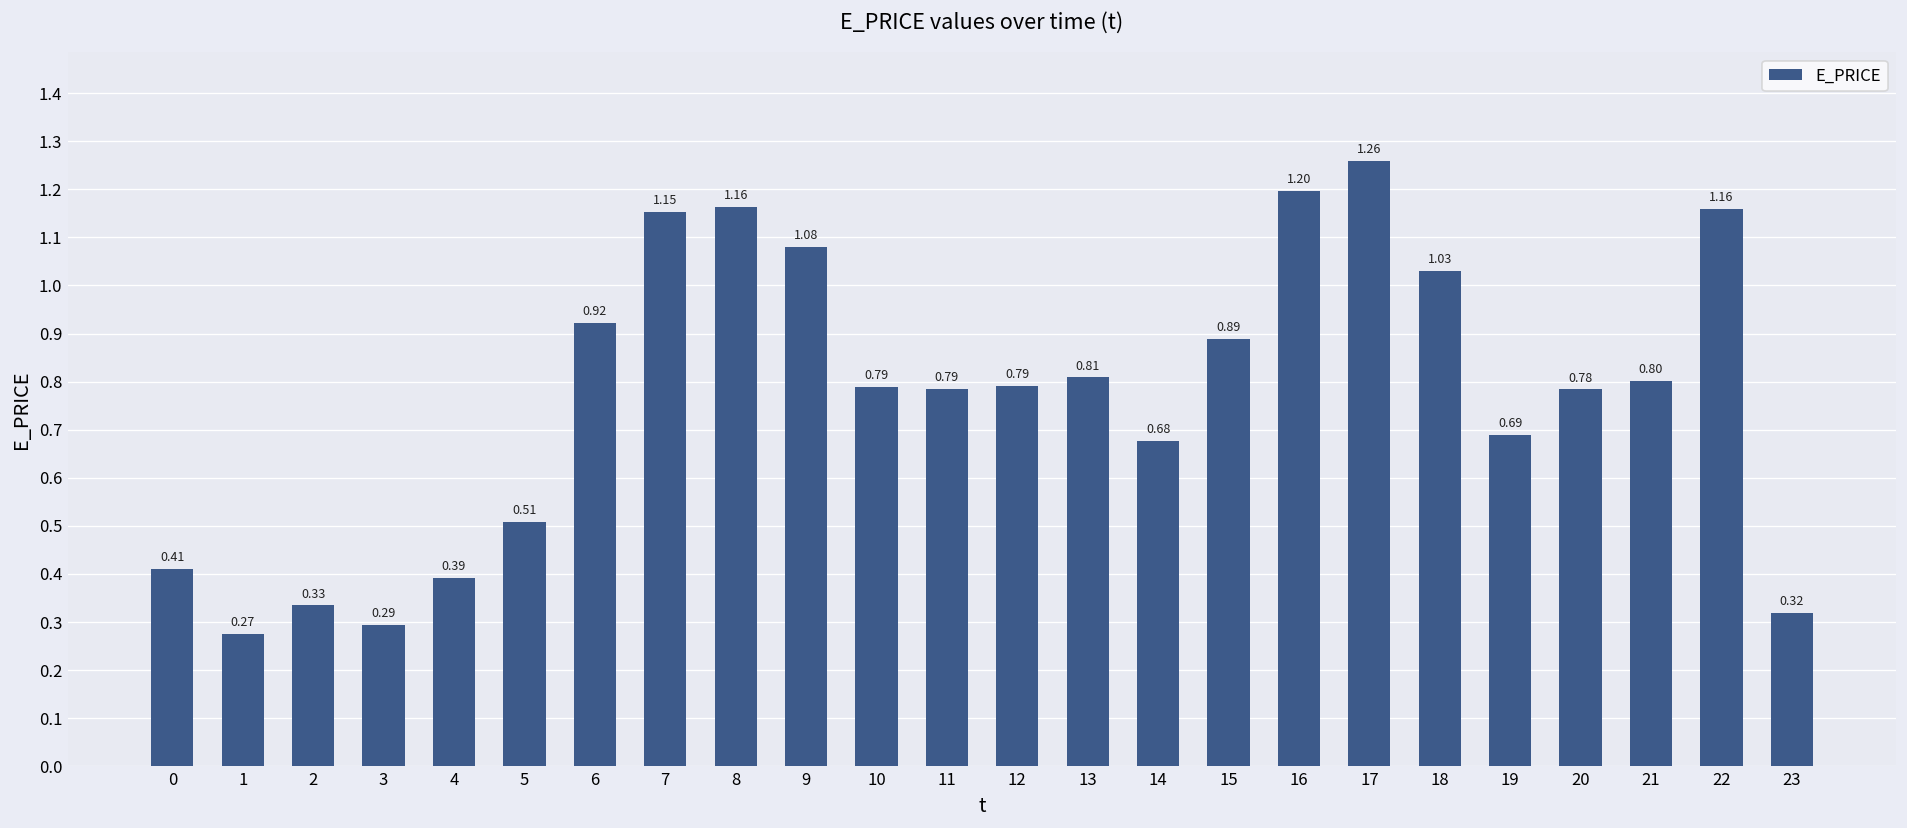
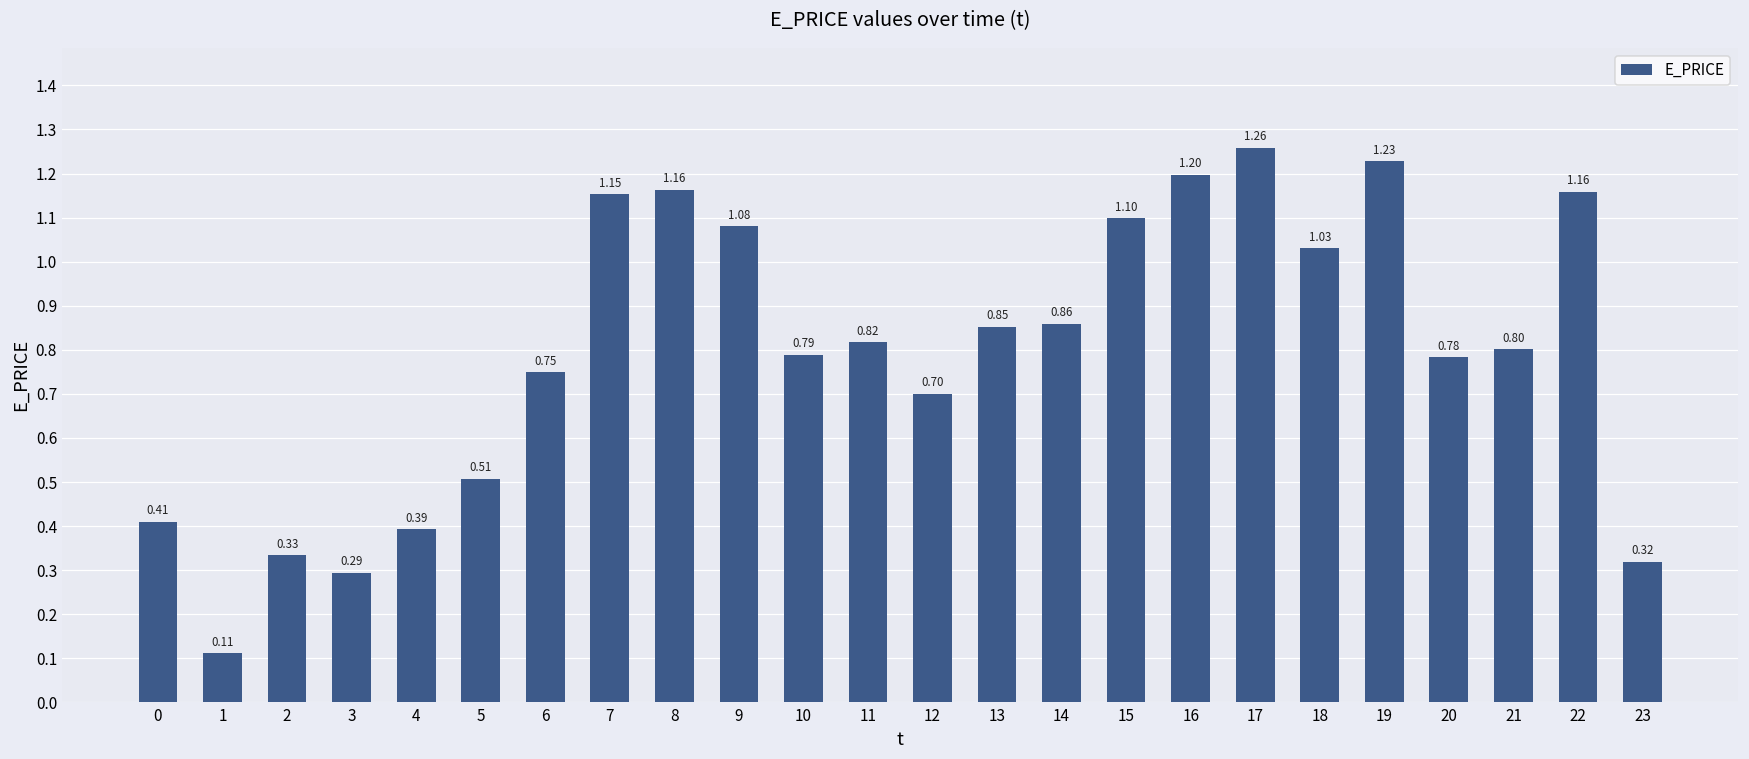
1: 0.27 -> 0.11
6: 0.92 -> 0.75
11: 0.79 -> 0.82
12: 0.79 -> 0.70
13: 0.81 -> 0.85
14: 0.68 -> 0.86
15: 0.89 -> 1.10
19: 0.69 -> 1.23
